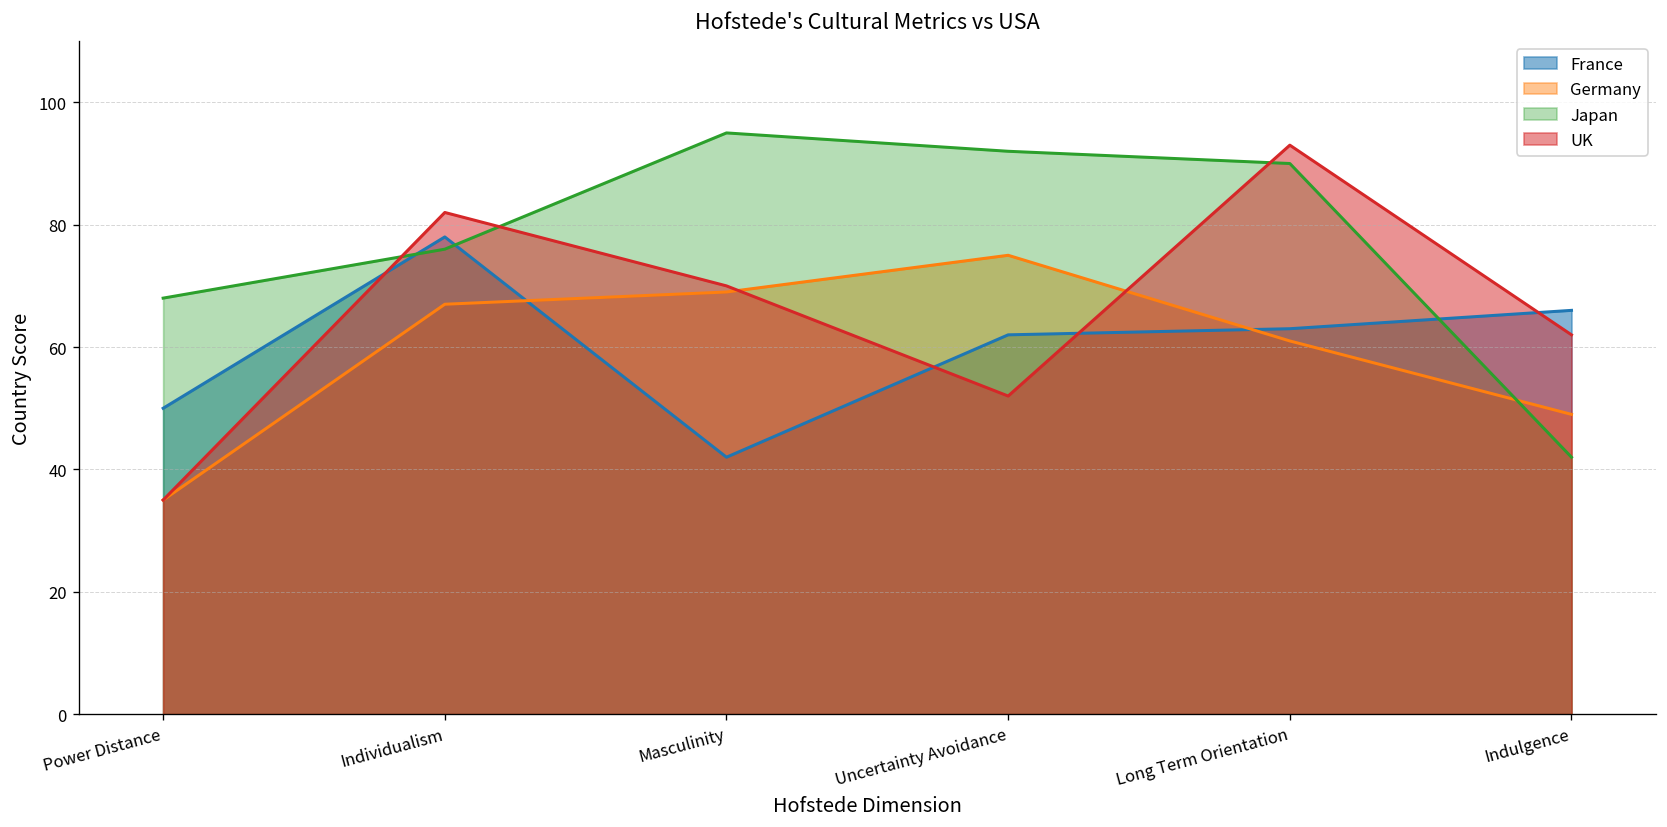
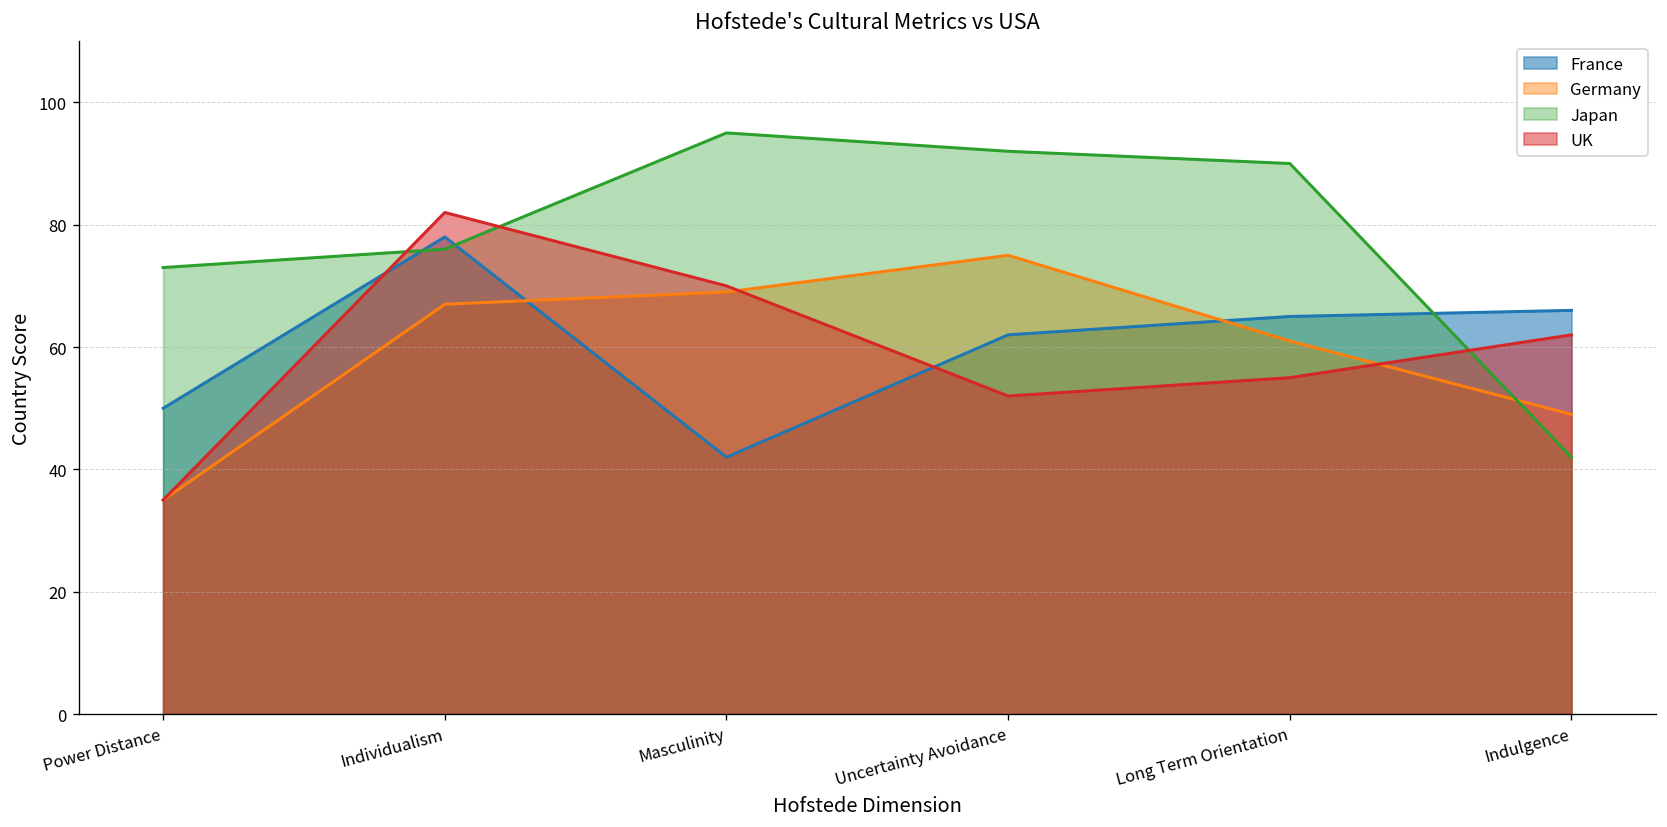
Japan, Power Distance: 68 -> 73
France, Long Term Orientation: 63 -> 65
UK, Long Term Orientation: 93 -> 55
